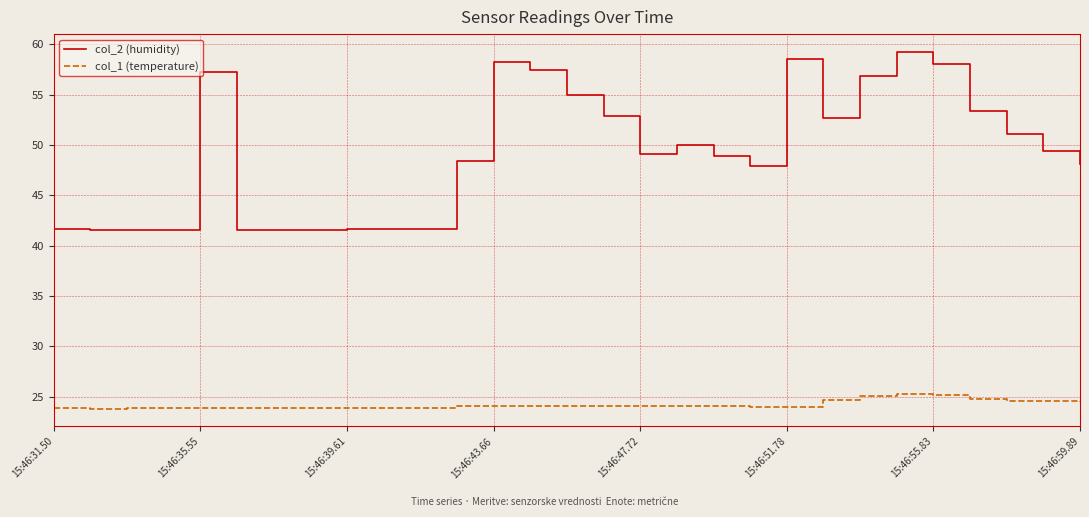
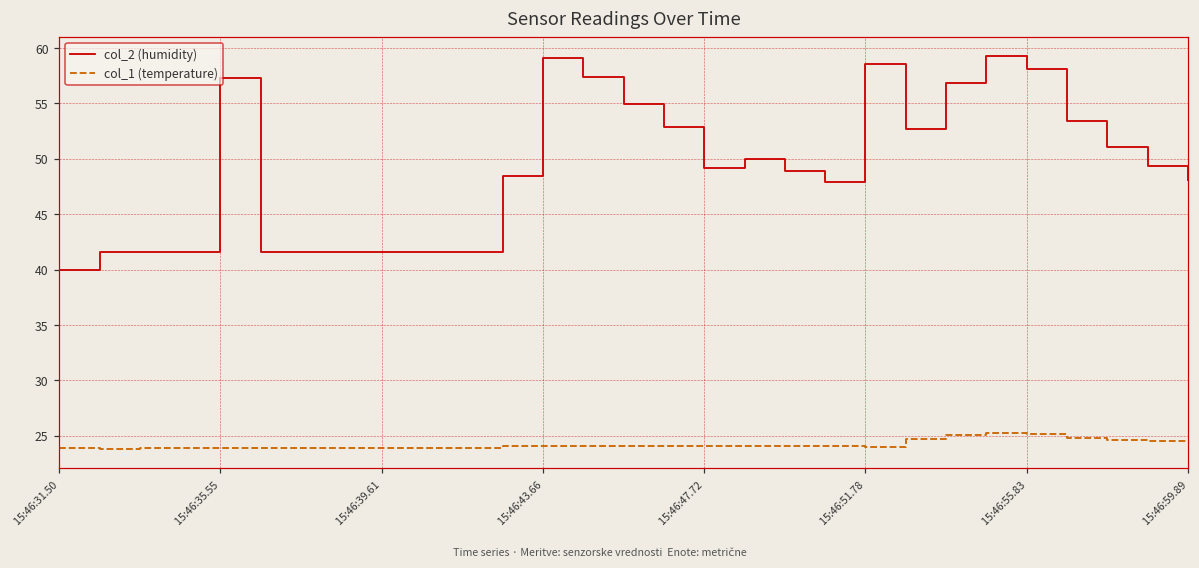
col_2 (humidity), 15:46:31.50: 41.6 -> 40.0
col_2 (humidity), 15:46:43.66: 58.3 -> 59.1
